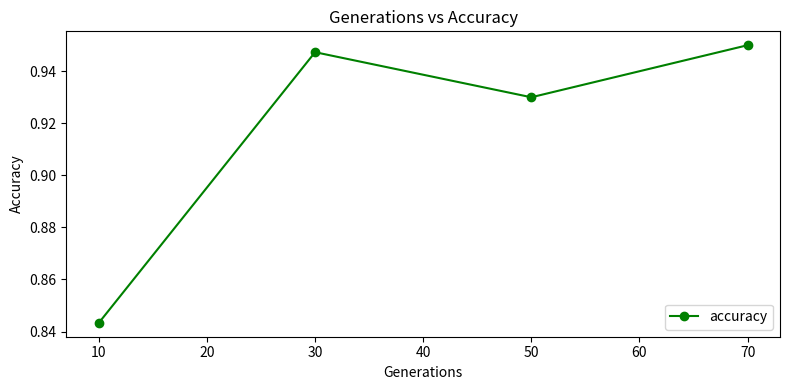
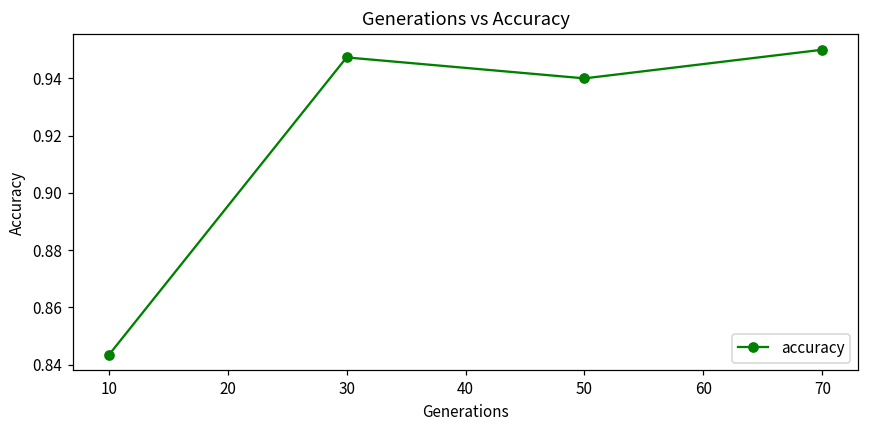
50: 0.93 -> 0.94
